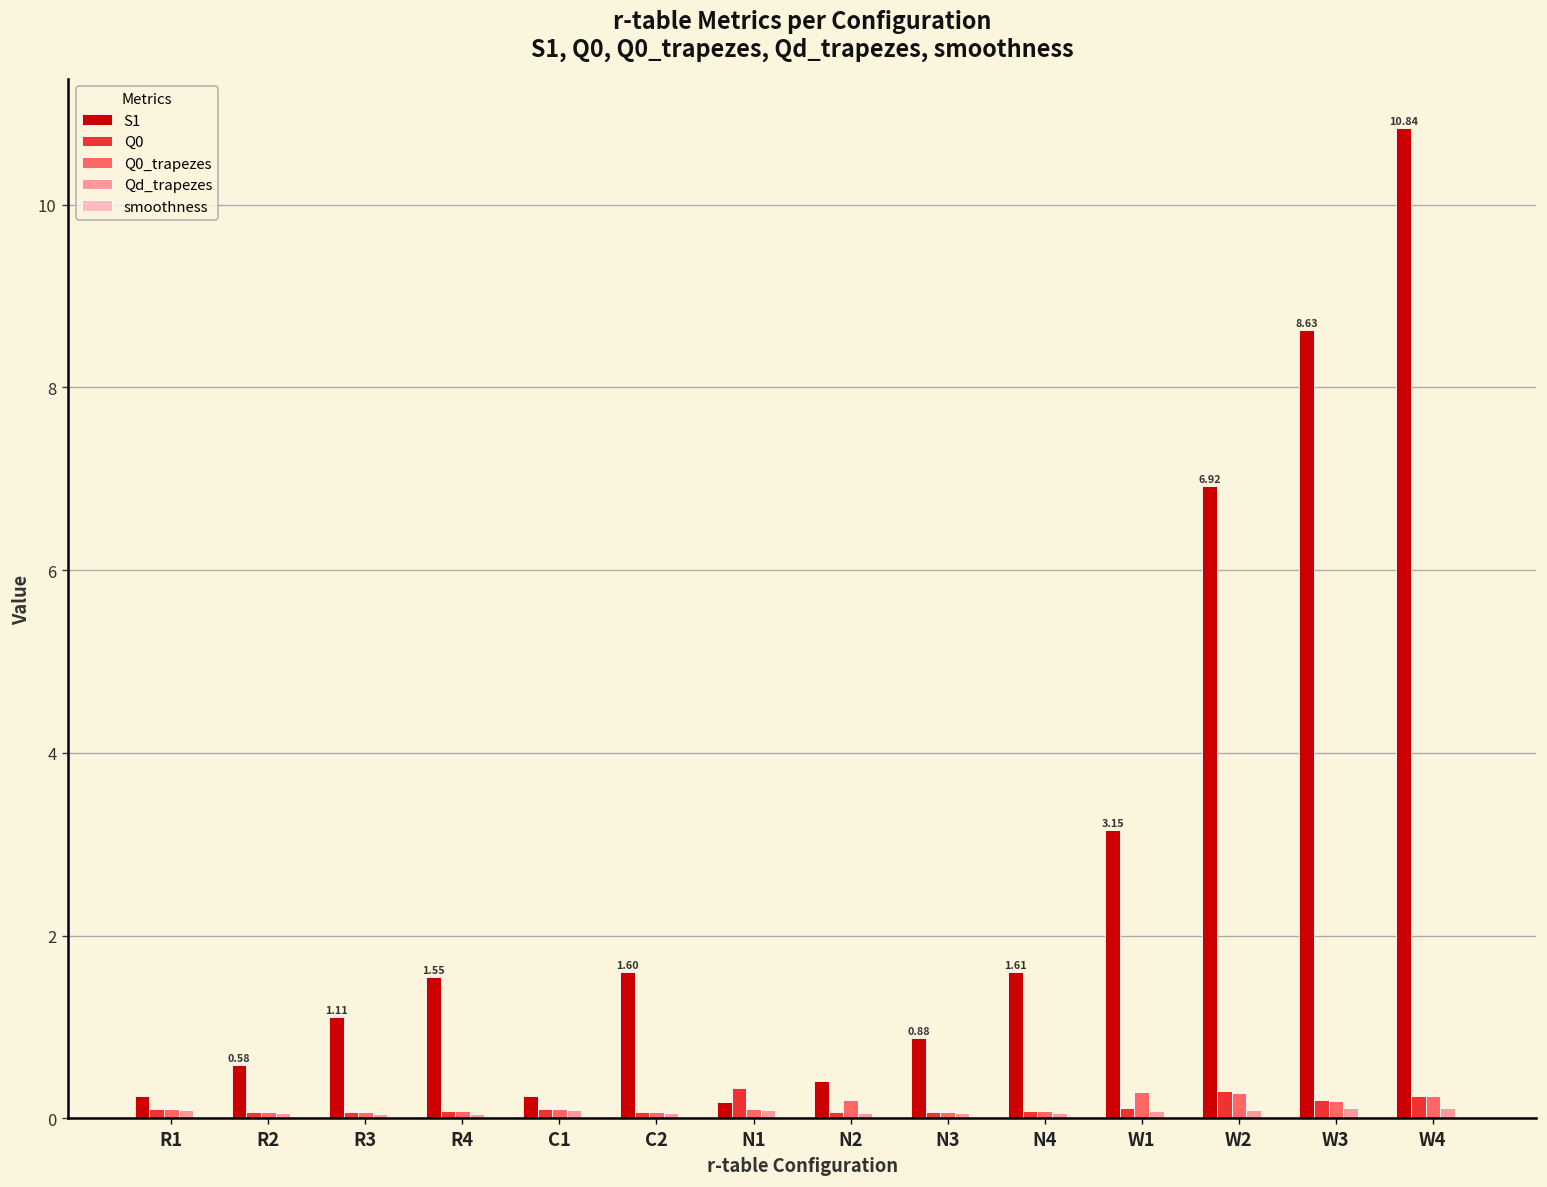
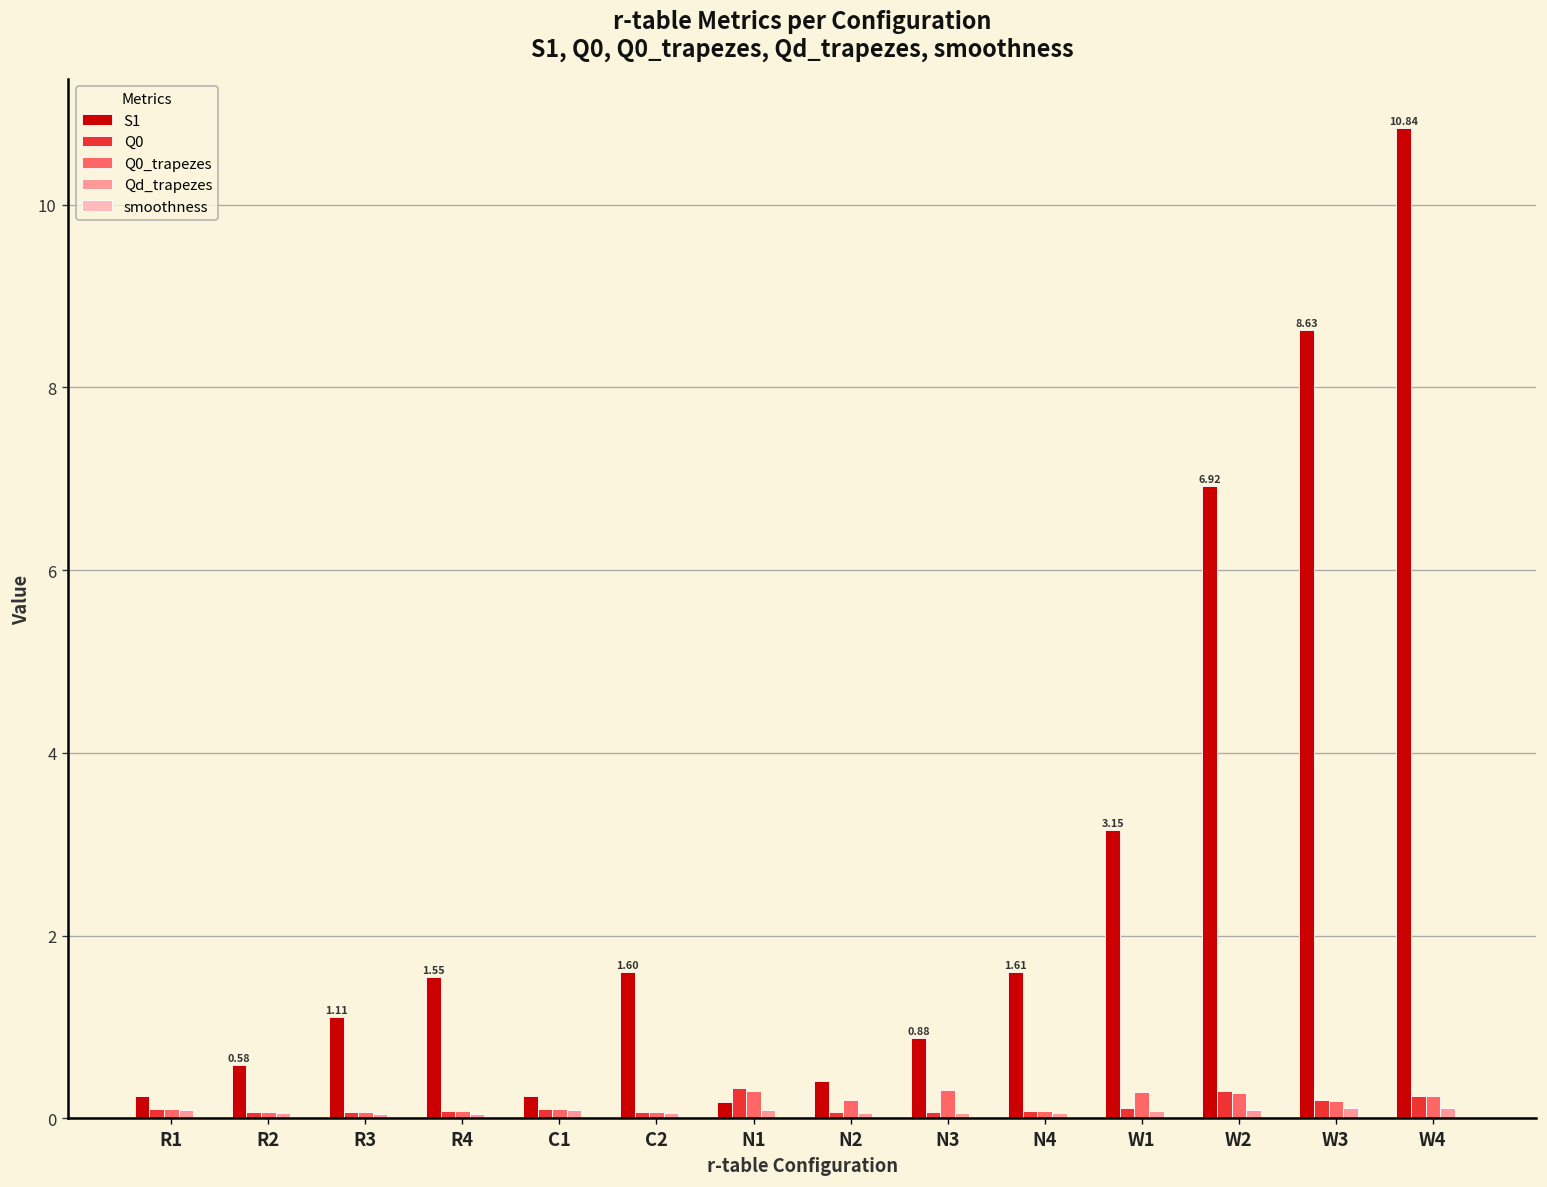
Q0_trapezes, N1: 0.1 -> 0.3
Q0_trapezes, N3: 0.1 -> 0.3
